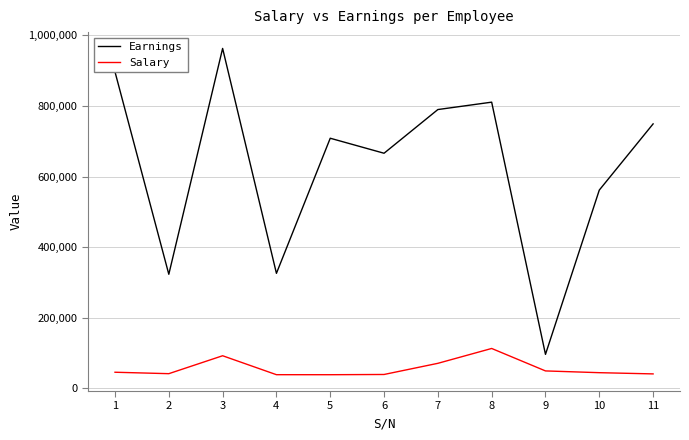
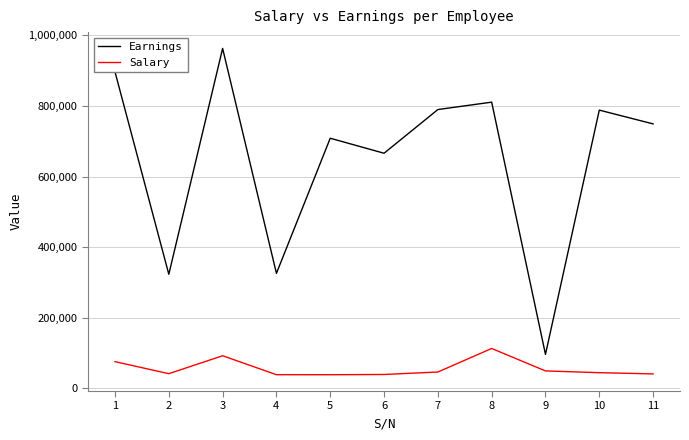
Salary, 1: 50,000 -> 80,000
Salary, 7: 70,000 -> 50,000
Earnings, 10: 560,000 -> 790,000
